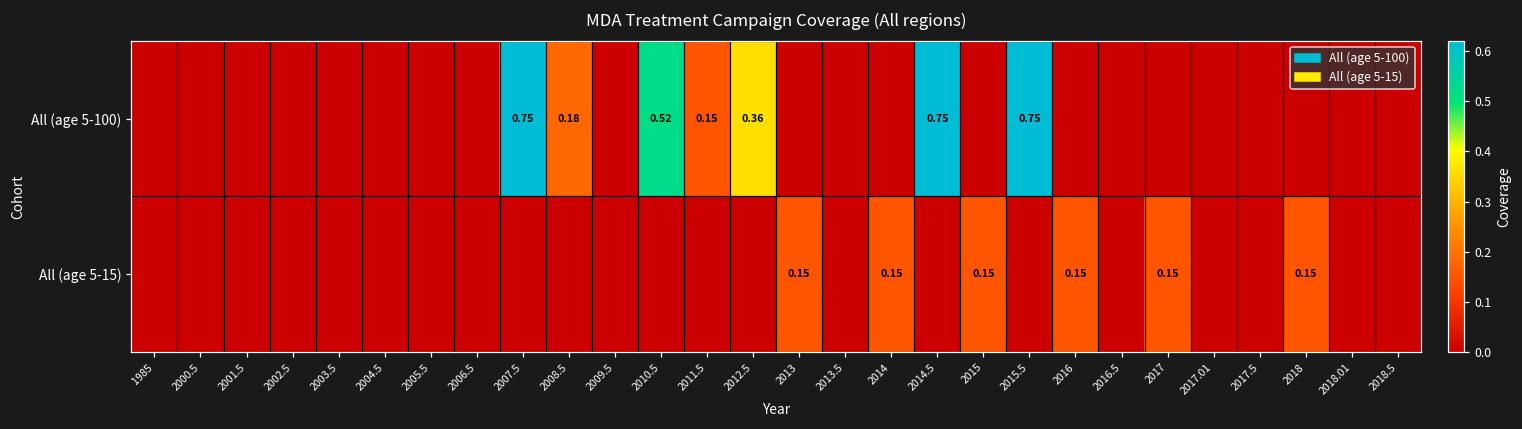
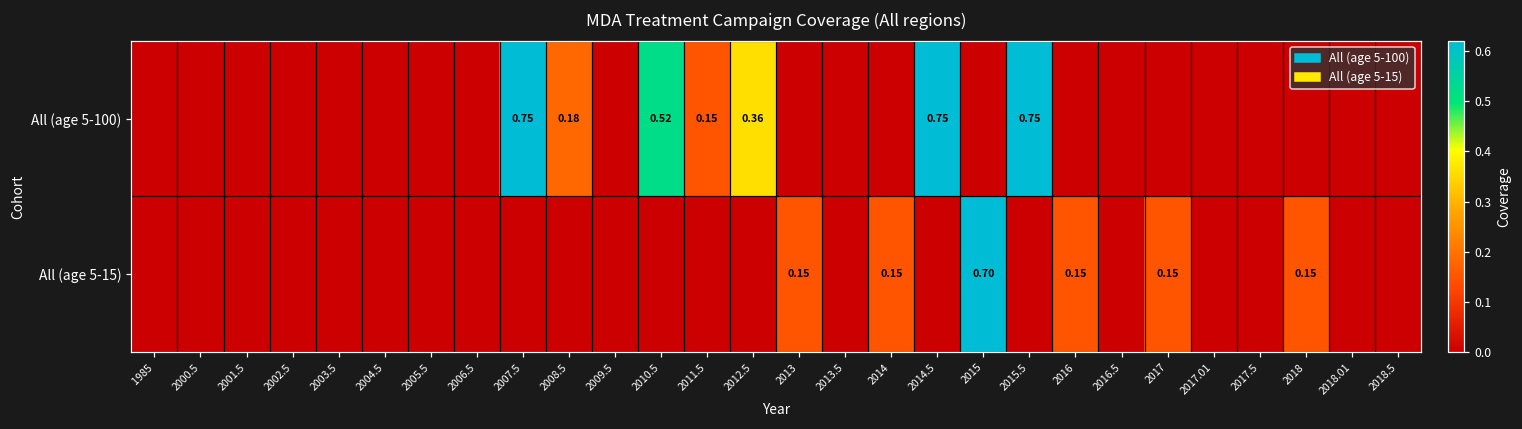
All (age 5-15), 2015: 0.15 -> 0.70
